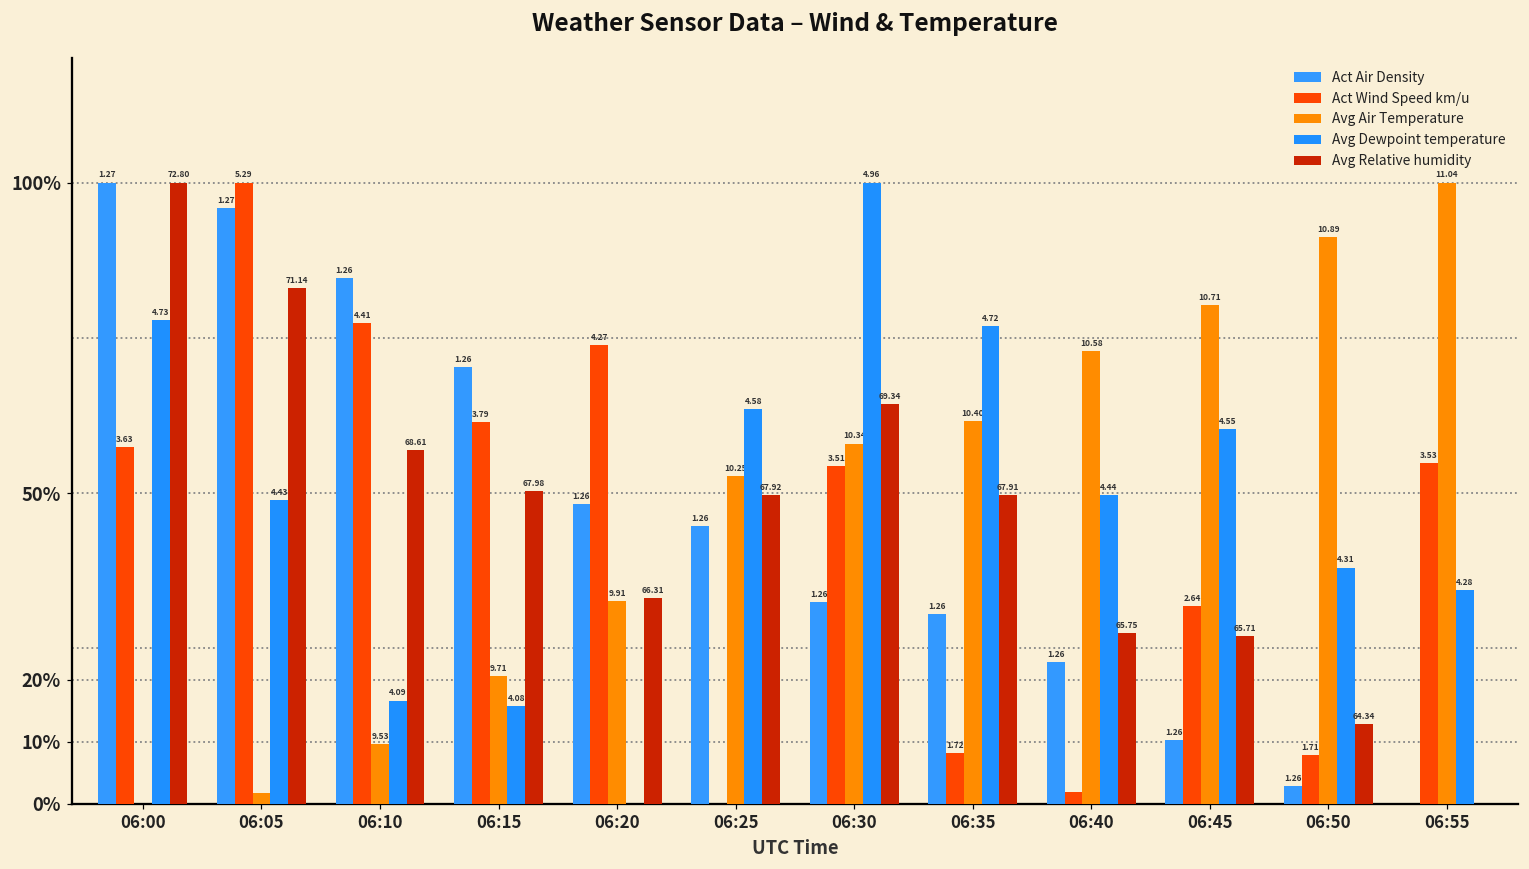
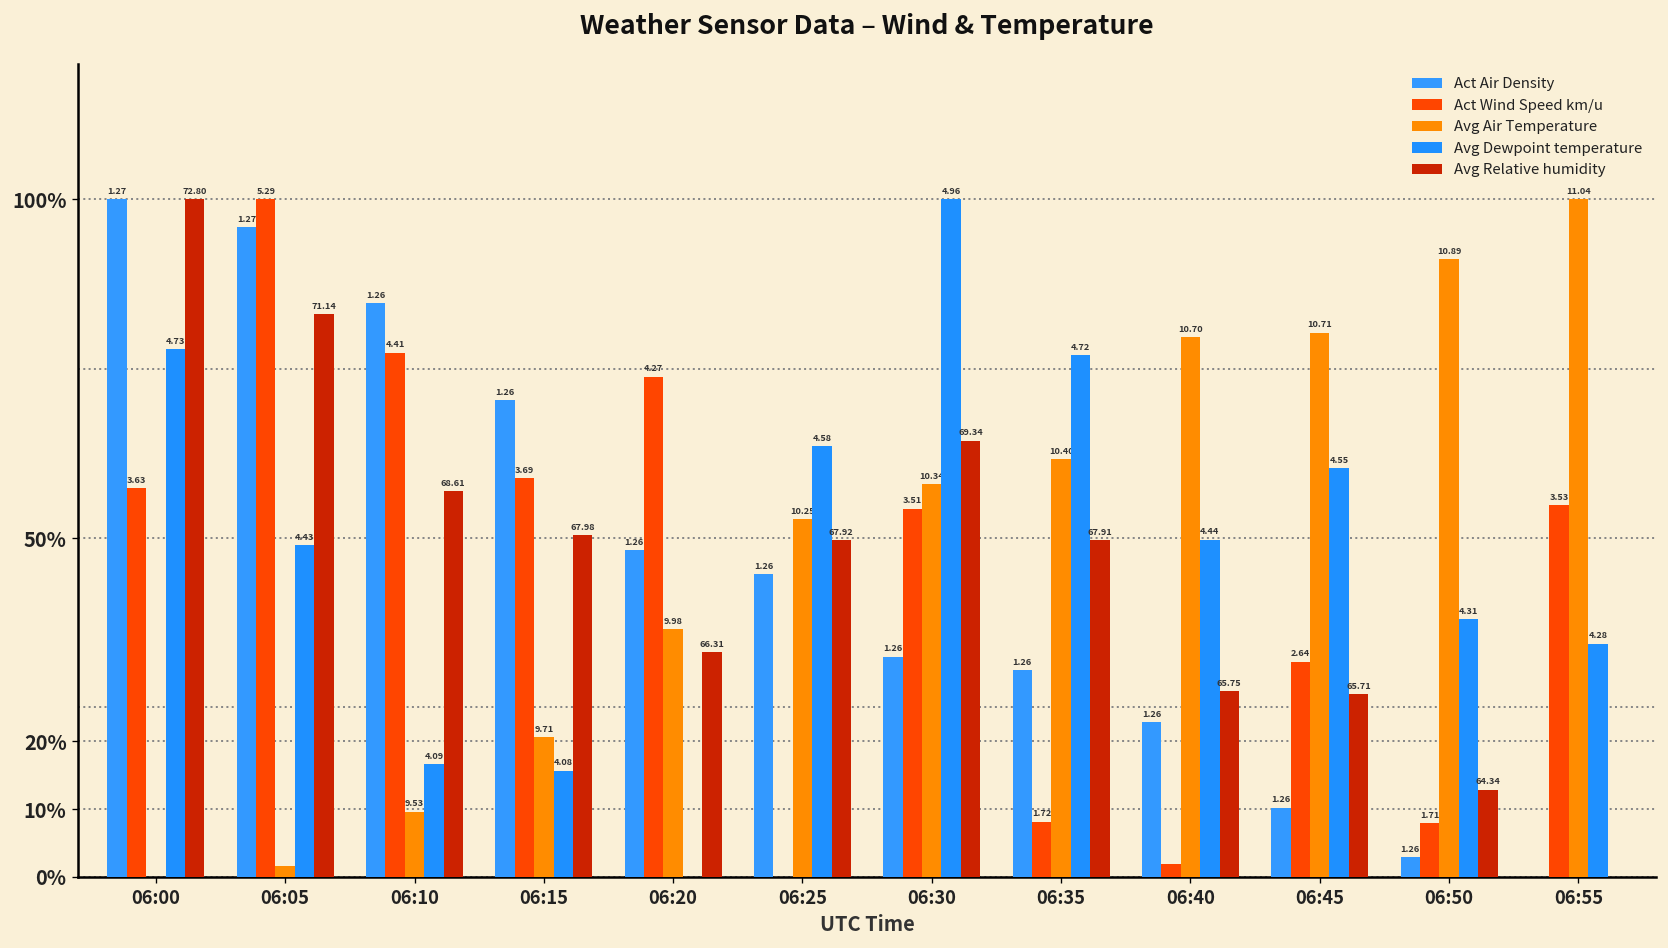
Act Wind Speed km/u, 06:15: 3.79 -> 3.69
Avg Air Temperature, 06:20: 9.91 -> 9.98
Avg Air Temperature, 06:40: 10.58 -> 10.70
